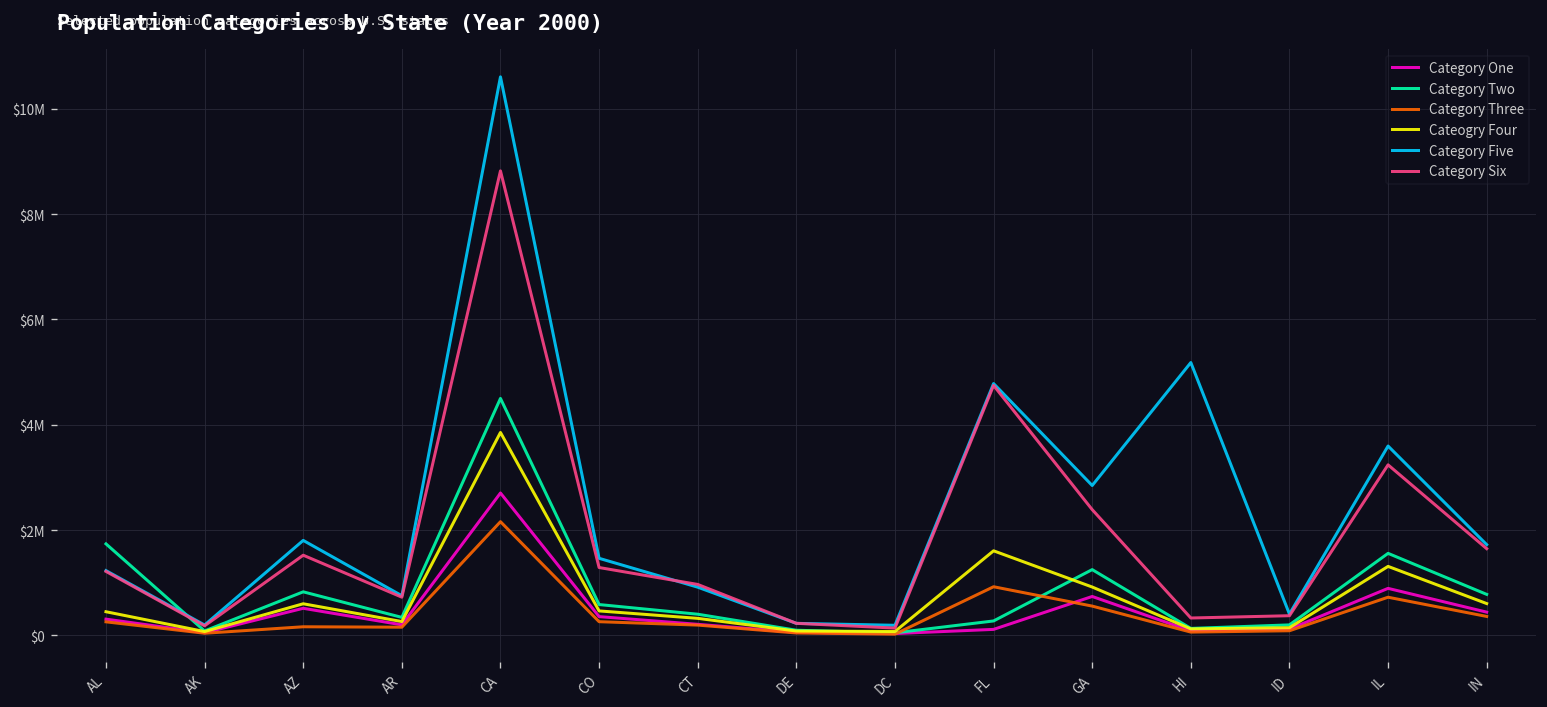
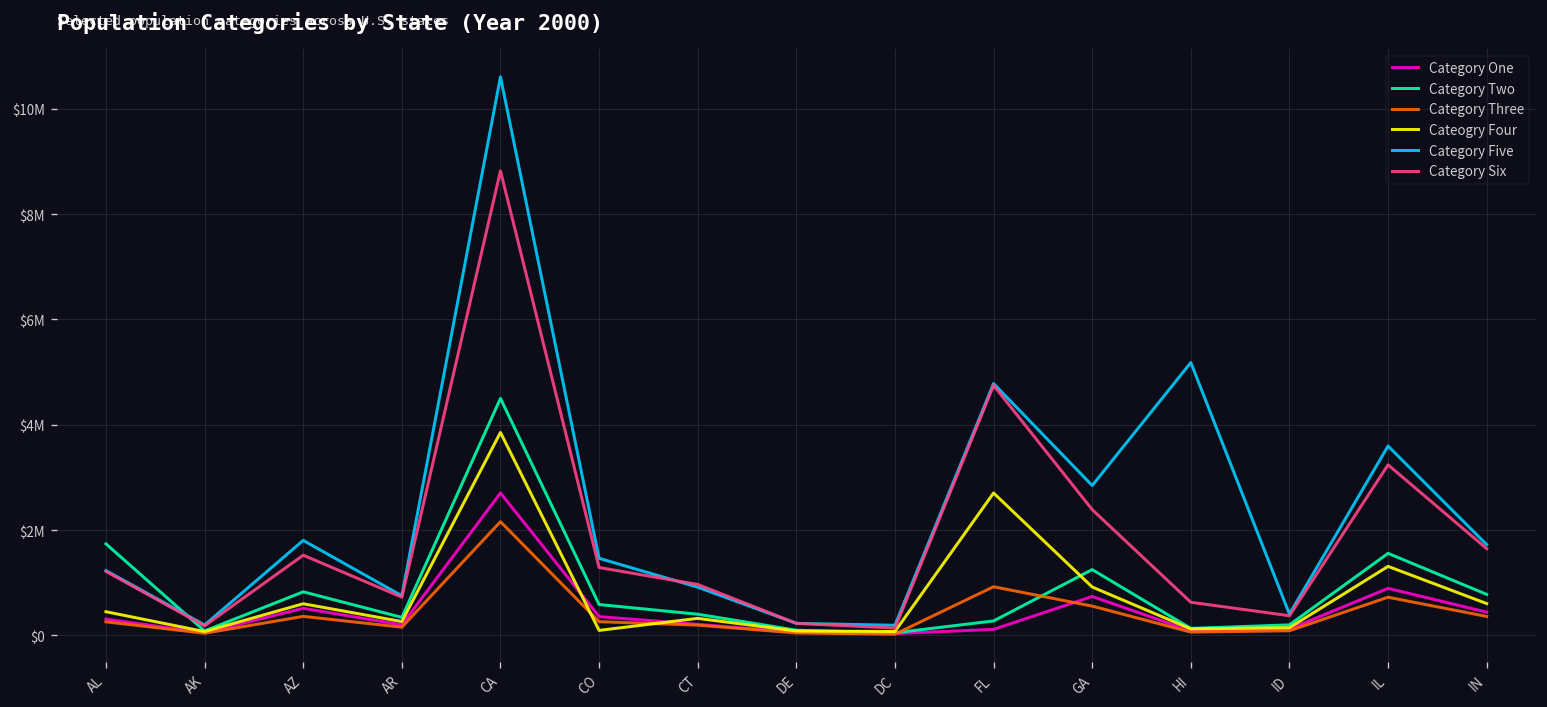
Category Three, AZ: $200000 -> $400000
Cateogry Four, CO: $500000 -> $100000
Cateogry Four, FL: $1600000 -> $2700000
Category Six, HI: $300000 -> $600000
